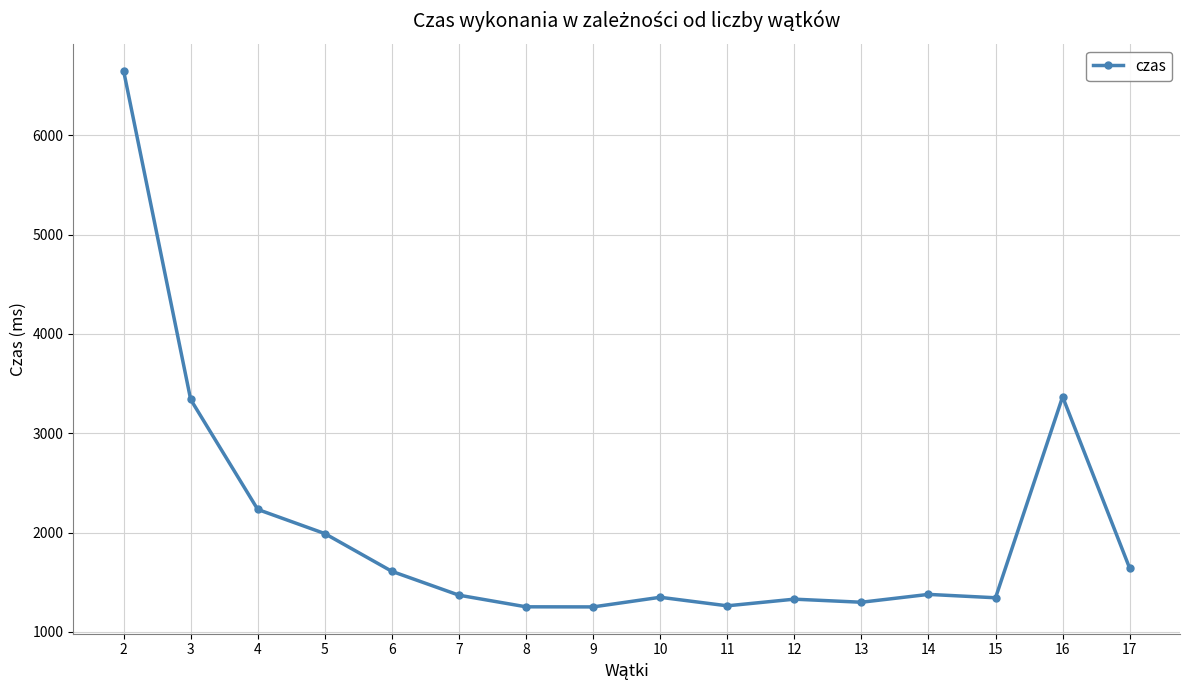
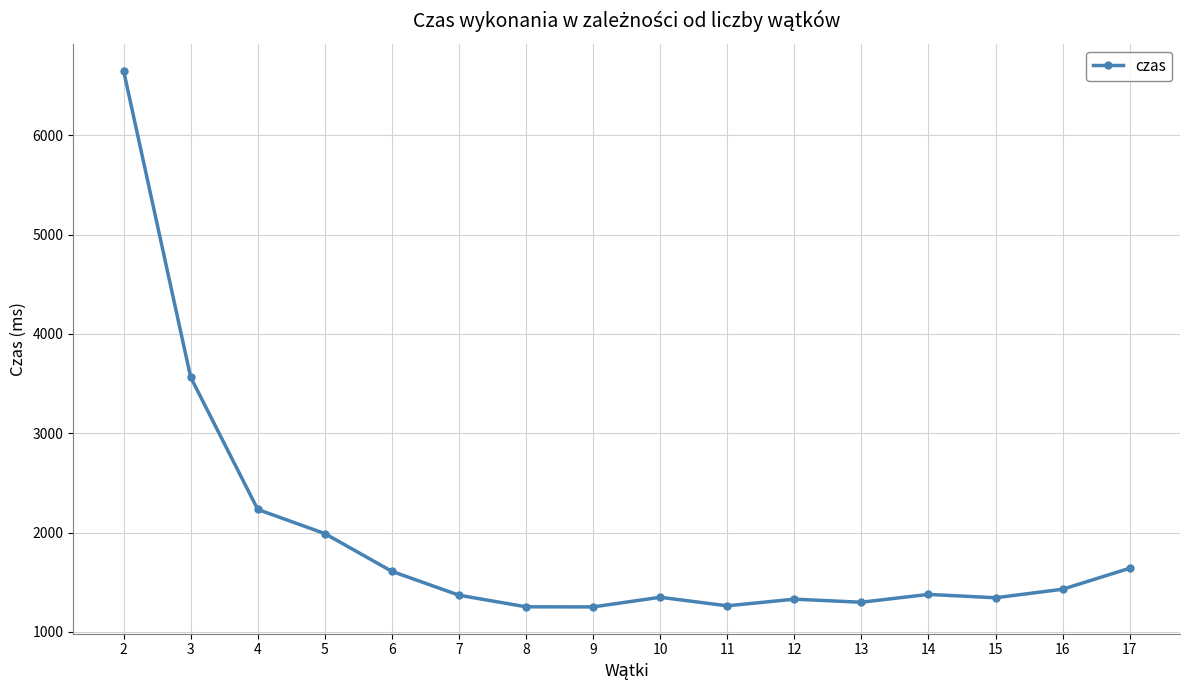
3: 3300 -> 3600
16: 3400 -> 1400
